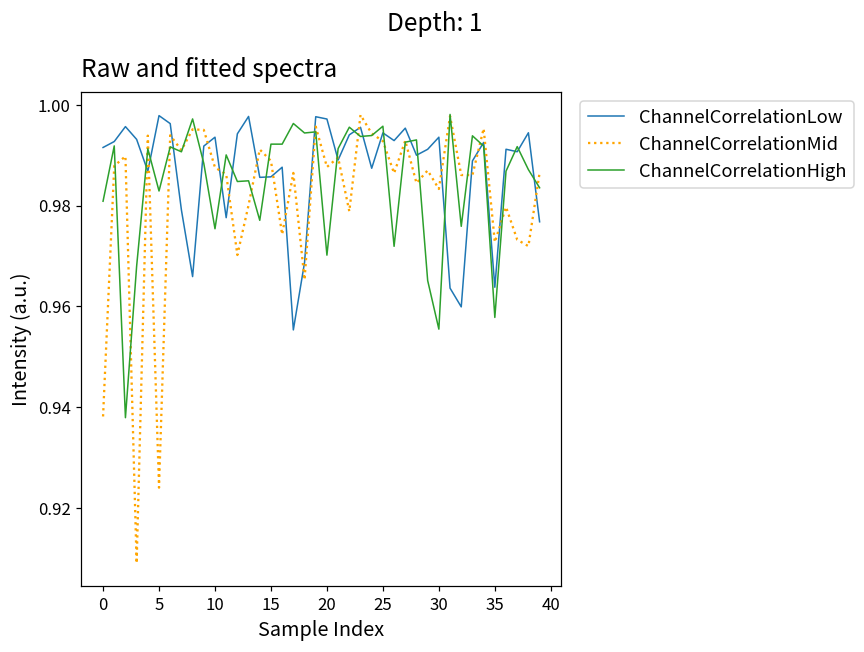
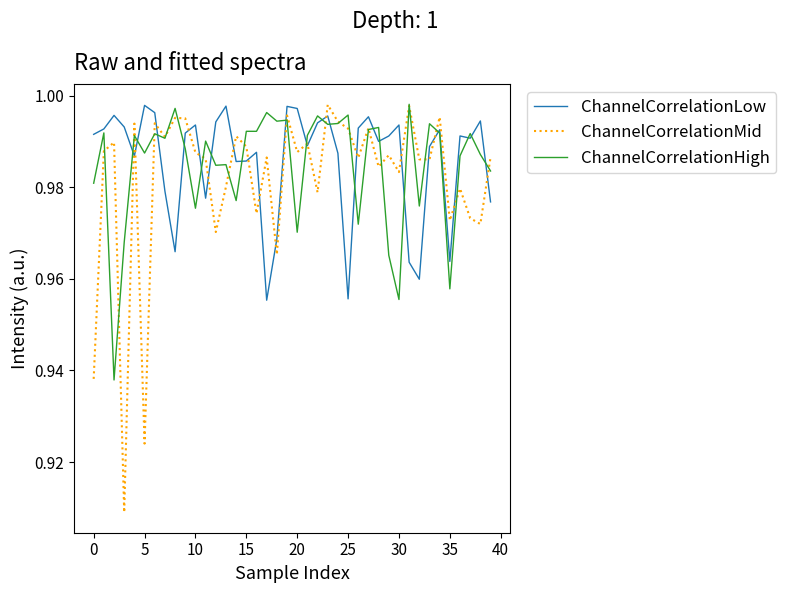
ChannelCorrelationHigh, 5: 0.983 -> 0.987
ChannelCorrelationLow, 25: 0.994 -> 0.956
